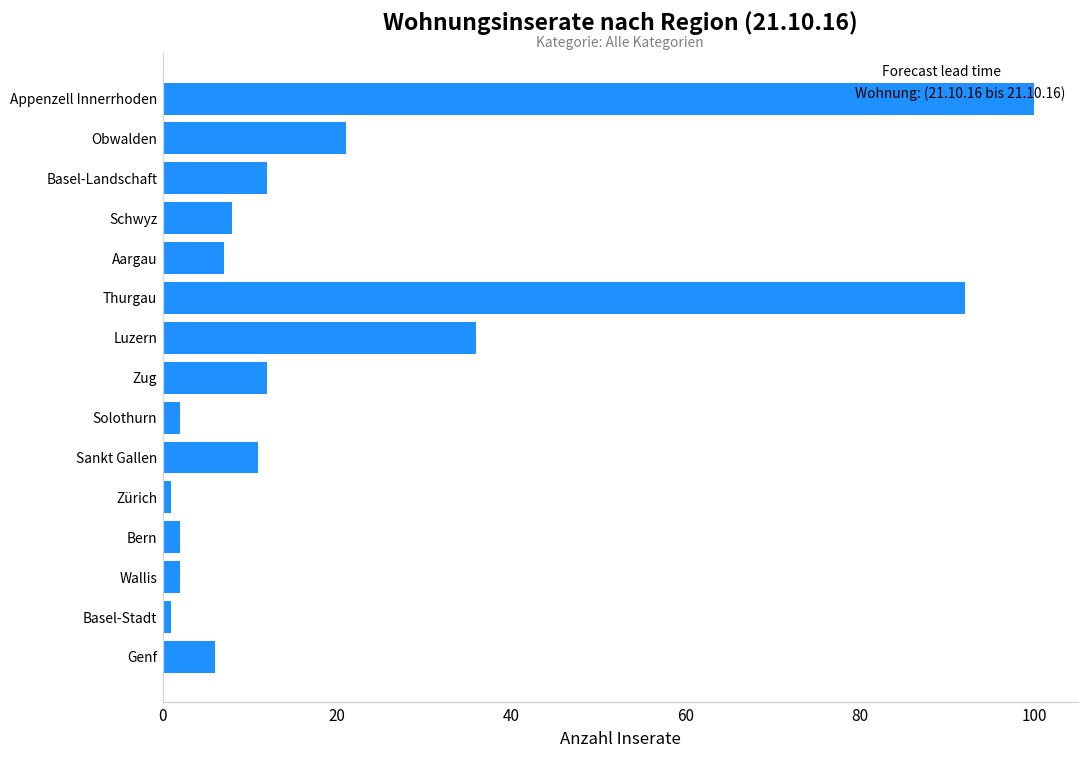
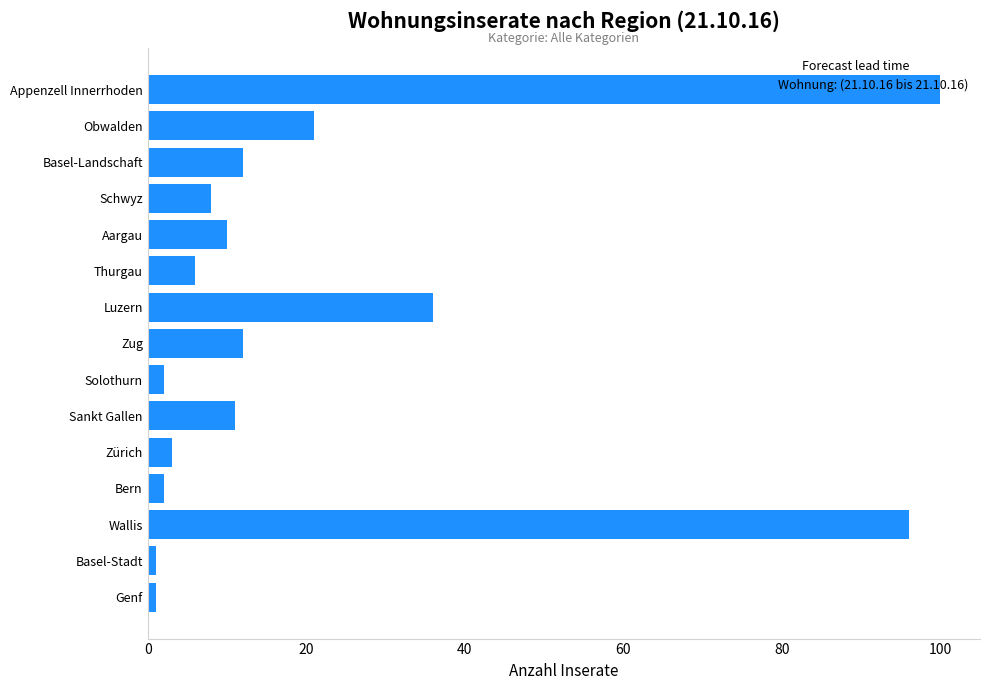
Aargau: 7 -> 10
Thurgau: 92 -> 6
Zürich: 1 -> 3
Wallis: 2 -> 96
Genf: 6 -> 1
